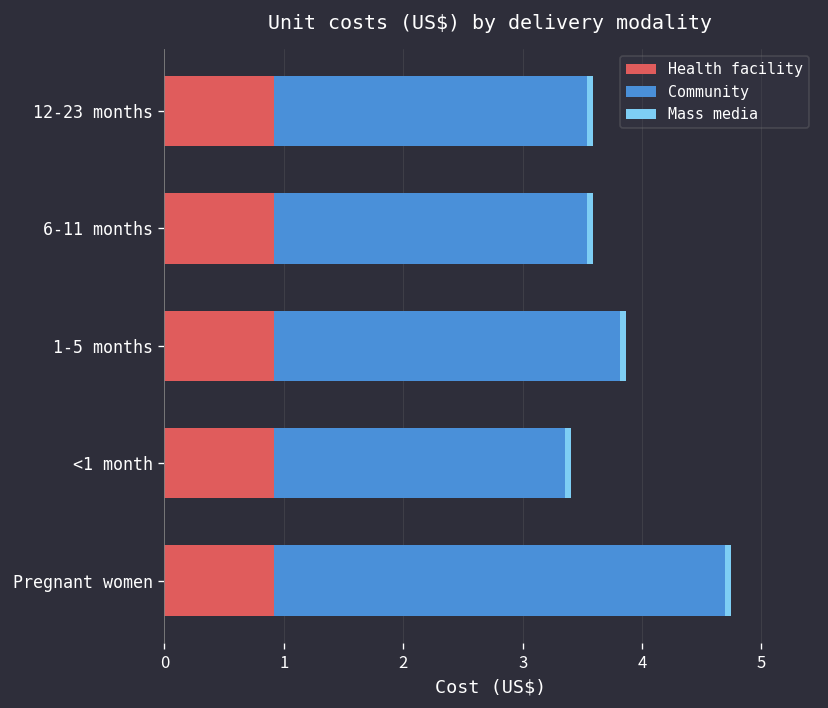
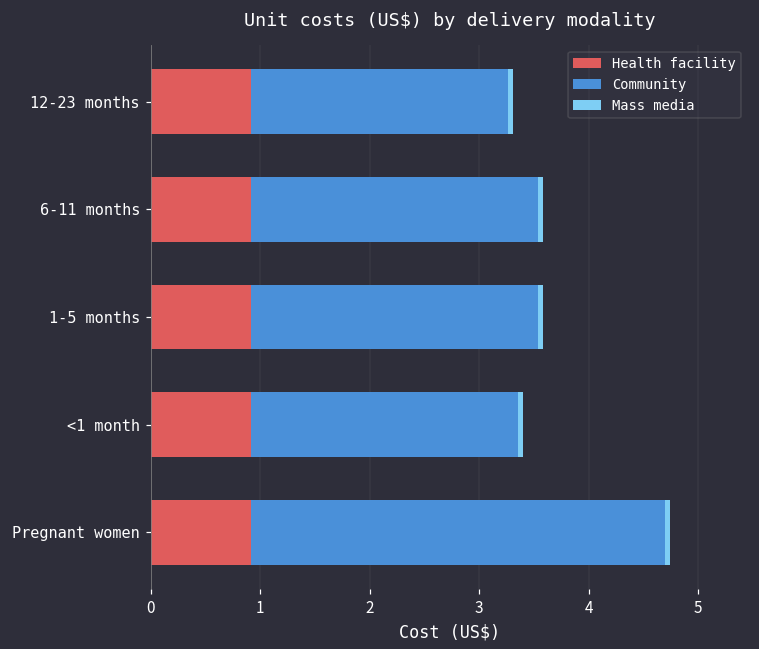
Community, 12-23 months: 2.6 -> 2.3
Community, 1-5 months: 2.9 -> 2.6
